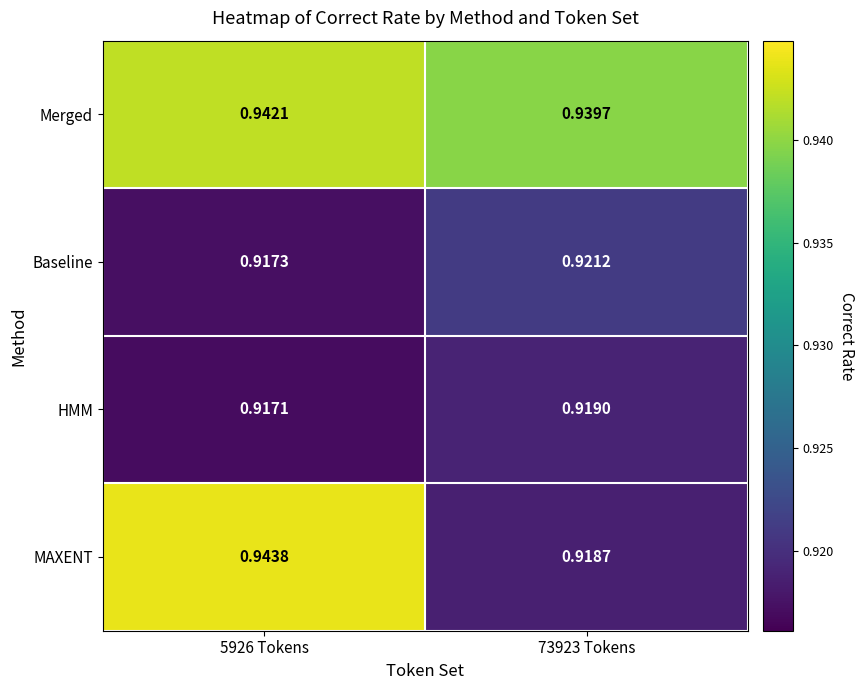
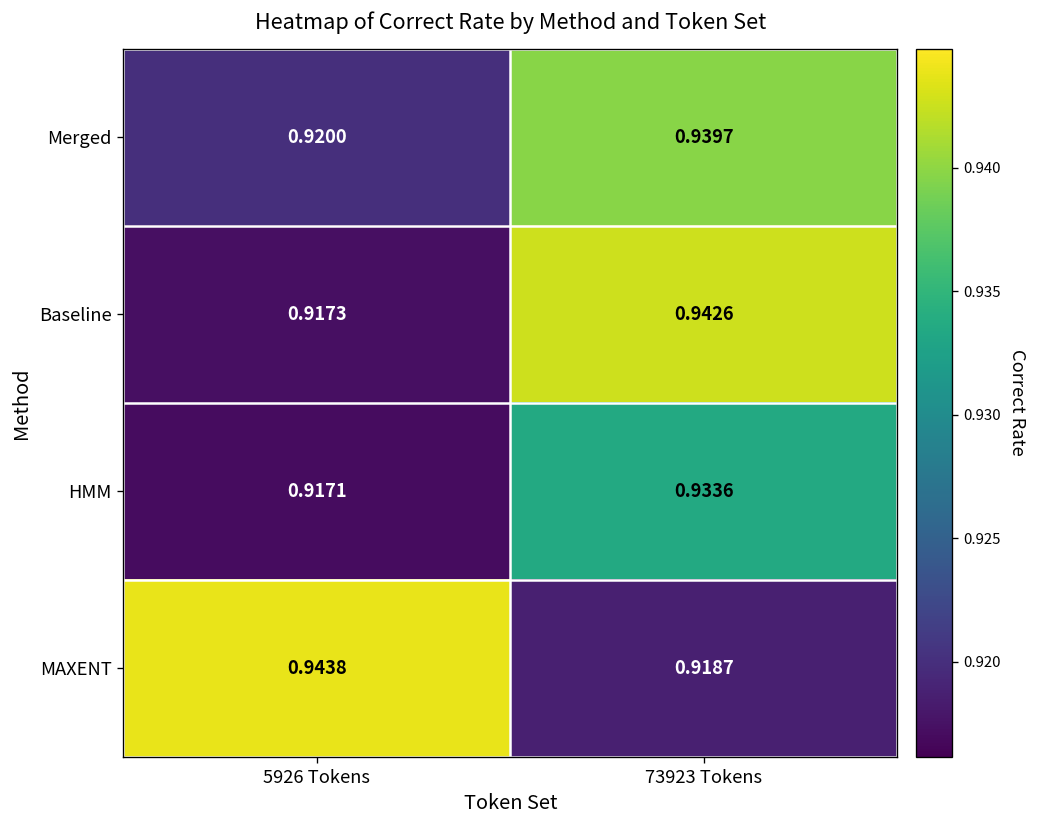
Merged, 5926 Tokens: 0.9421 -> 0.9200
Baseline, 73923 Tokens: 0.9212 -> 0.9426
HMM, 73923 Tokens: 0.9190 -> 0.9336
